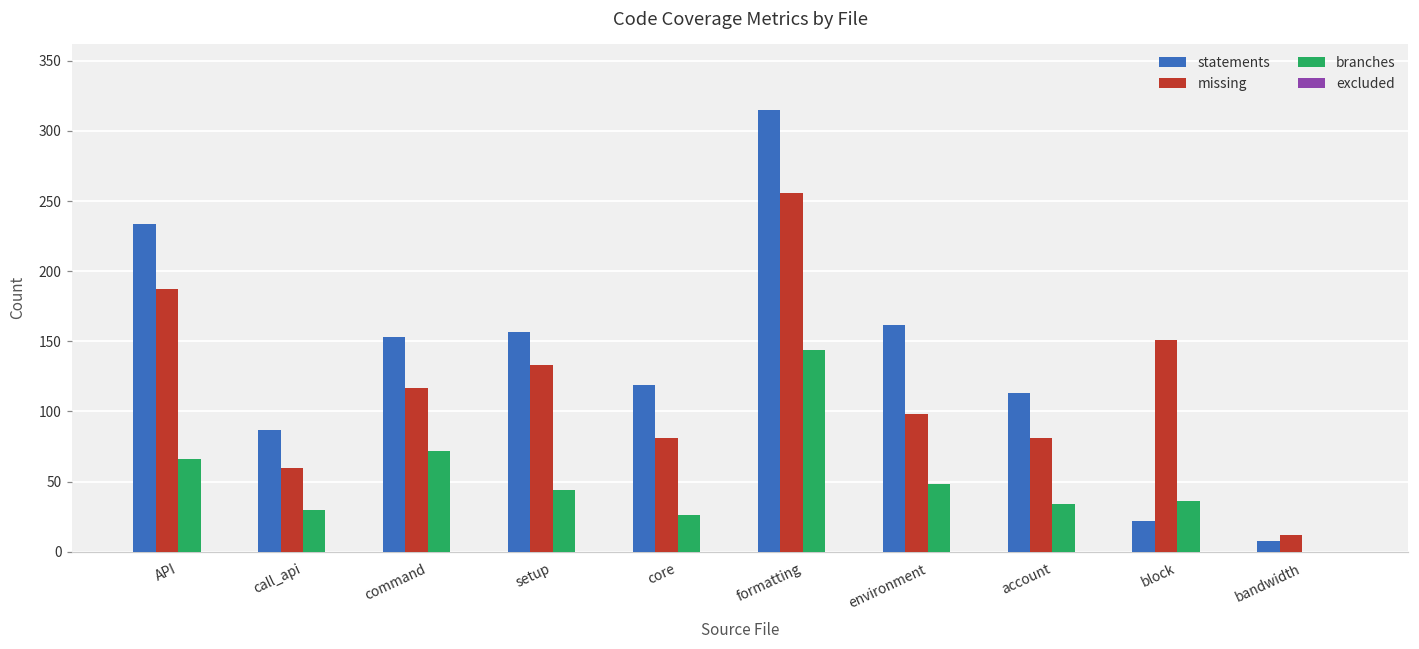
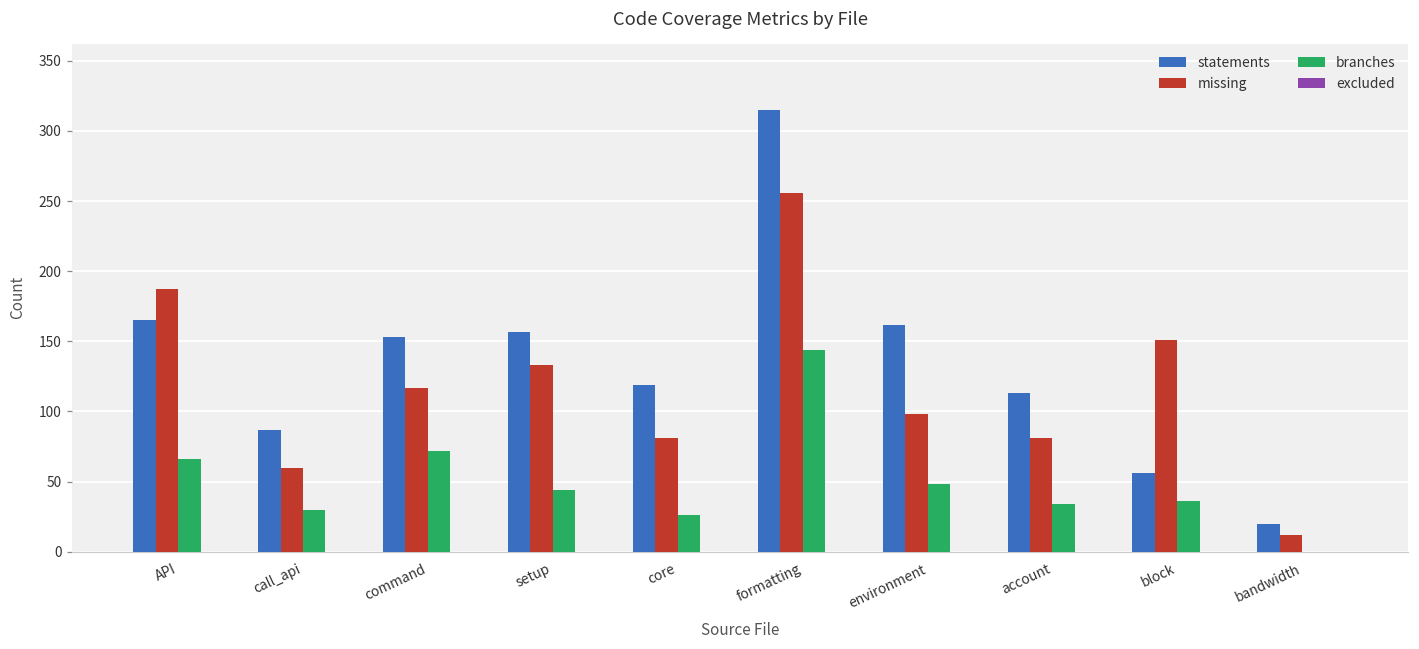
statements, API: 234 -> 165
statements, block: 22 -> 56
statements, bandwidth: 8 -> 20
